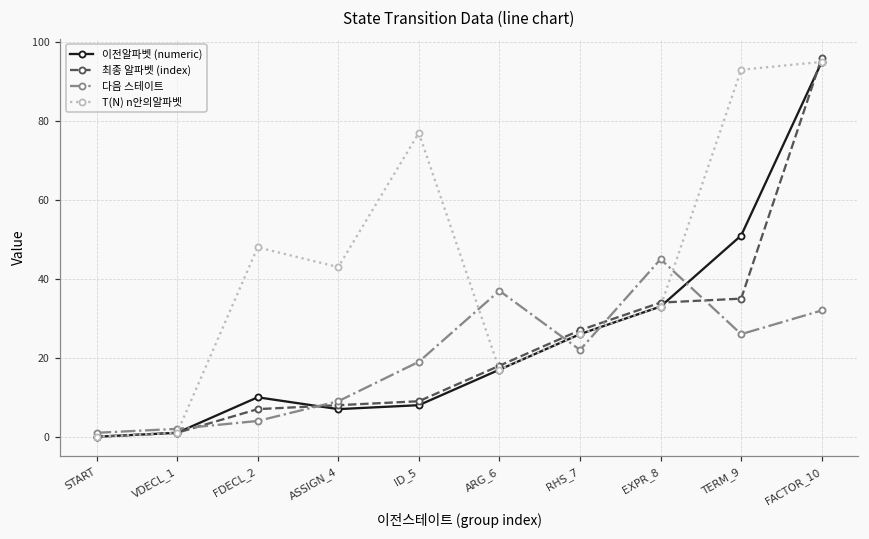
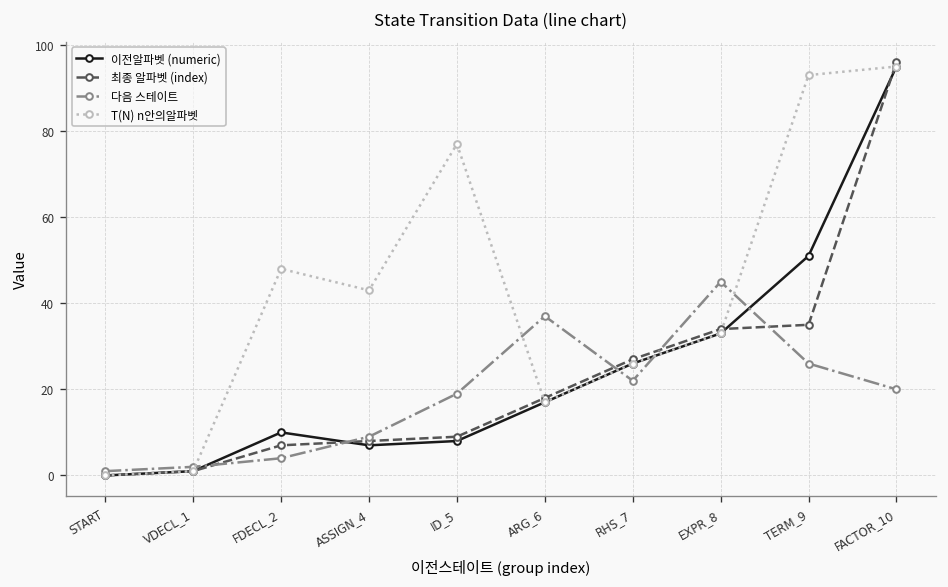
다음 스테이트, FACTOR_10: 32 -> 20
